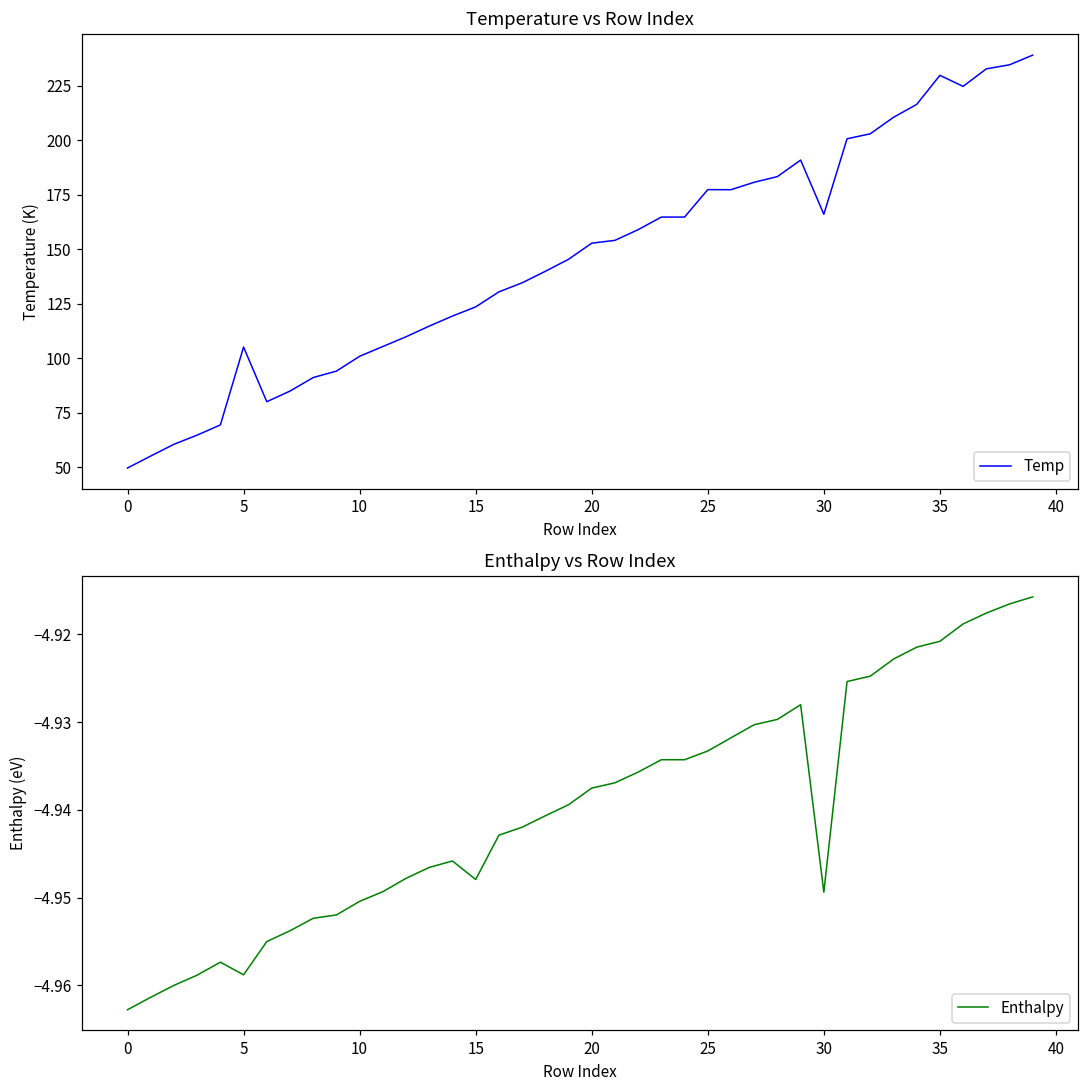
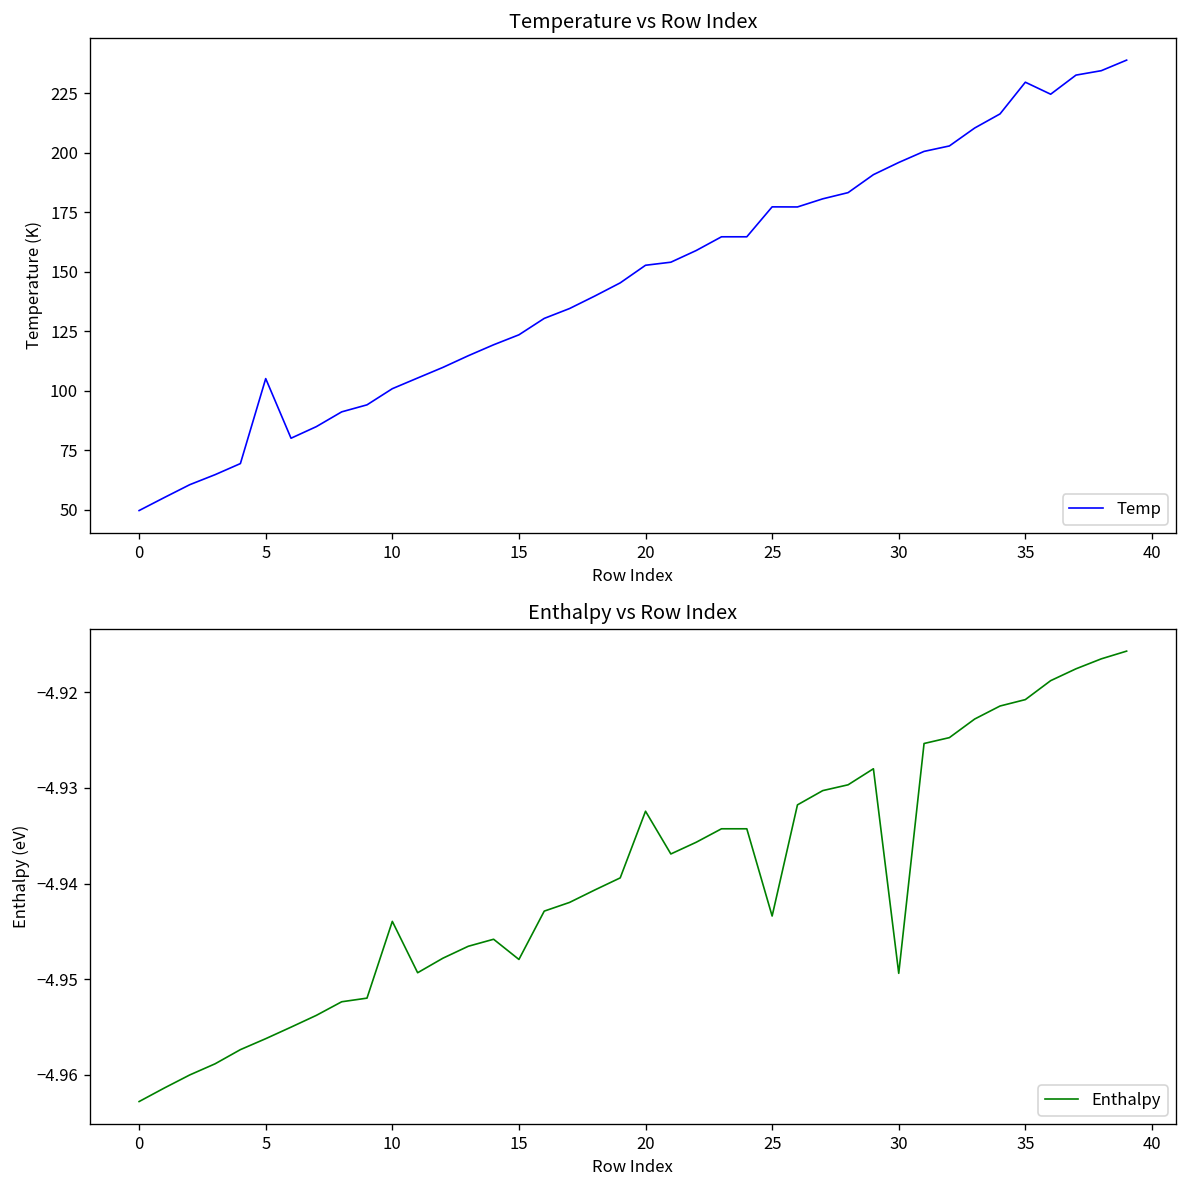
Temperature vs Row Index, 30: 166 -> 196
Enthalpy vs Row Index, 5: -4.959 -> -4.956
Enthalpy vs Row Index, 10: -4.950 -> -4.944
Enthalpy vs Row Index, 20: -4.938 -> -4.932
Enthalpy vs Row Index, 25: -4.933 -> -4.943
